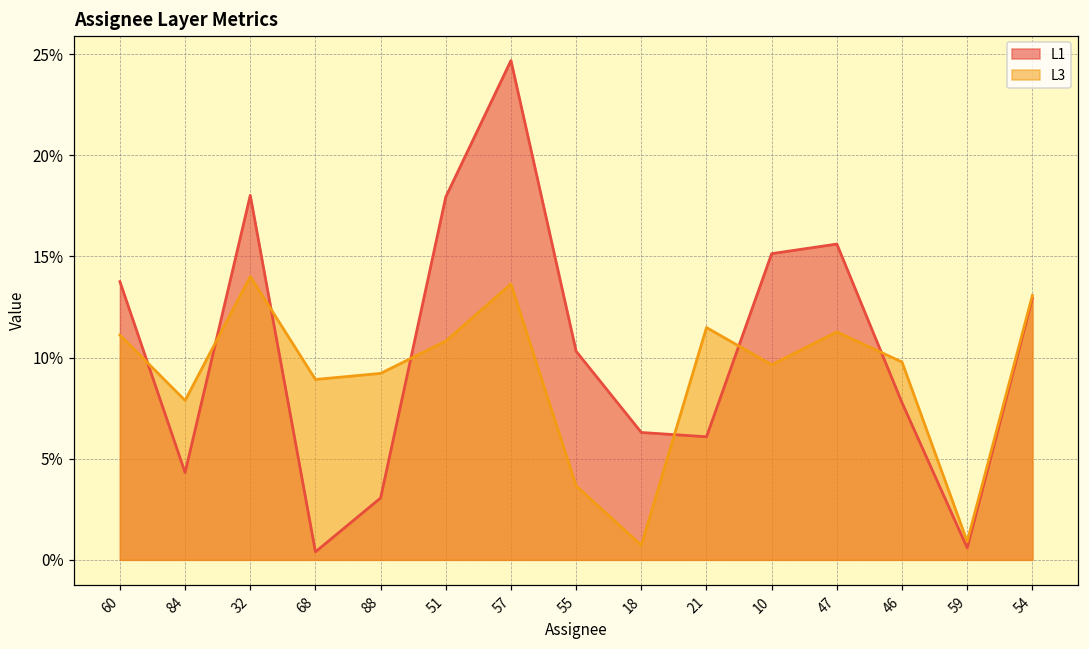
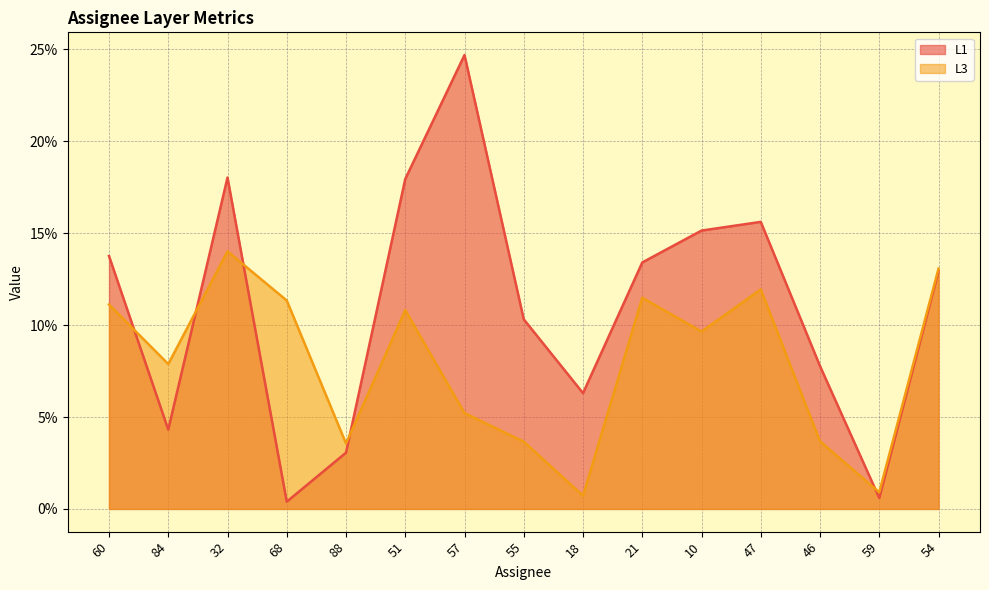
L3, 68: 8.9% -> 11.3%
L3, 88: 9.2% -> 3.6%
L3, 57: 13.6% -> 5.2%
L1, 21: 6.1% -> 13.4%
L3, 47: 11.3% -> 11.9%
L3, 46: 9.8% -> 3.7%
